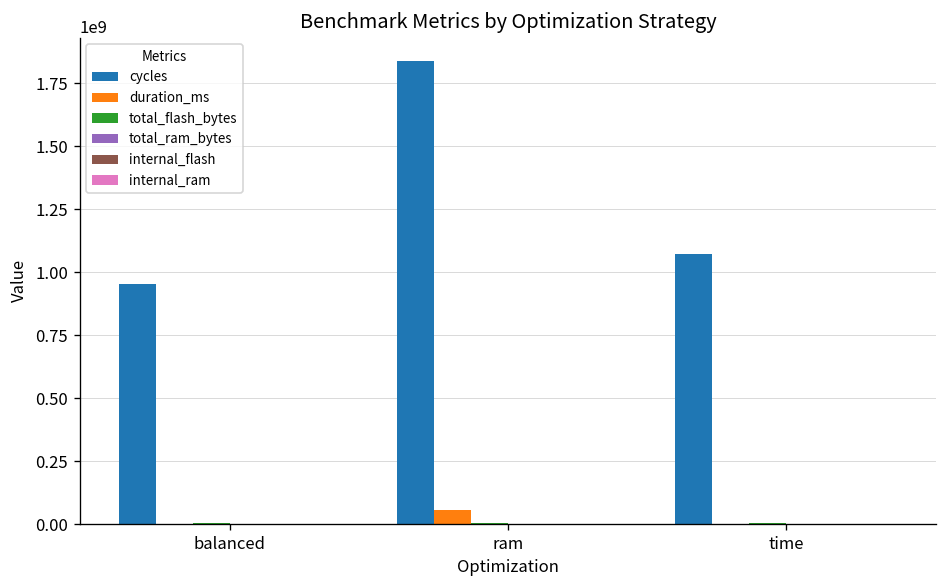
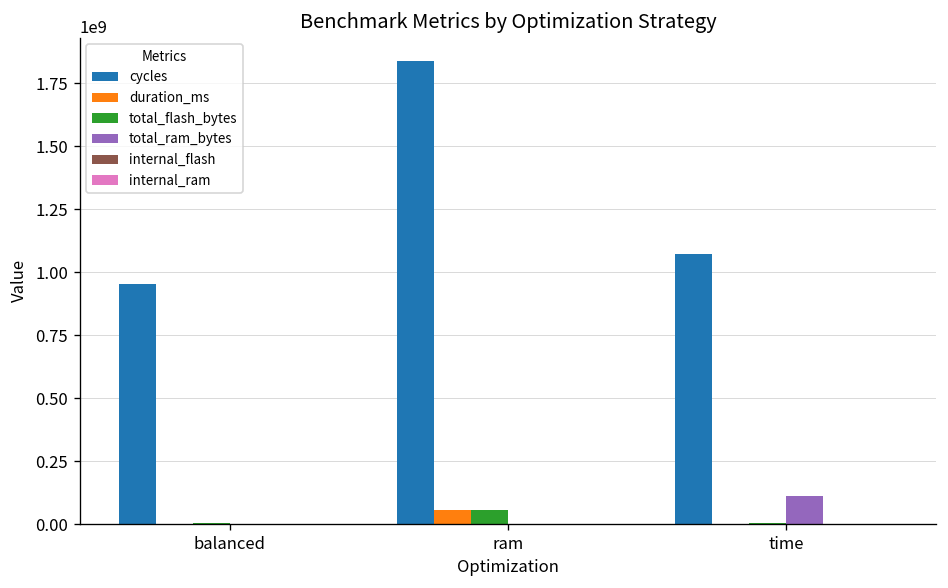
total_flash_bytes, ram: 0 -> 60000000
total_ram_bytes, time: 0 -> 110000000
